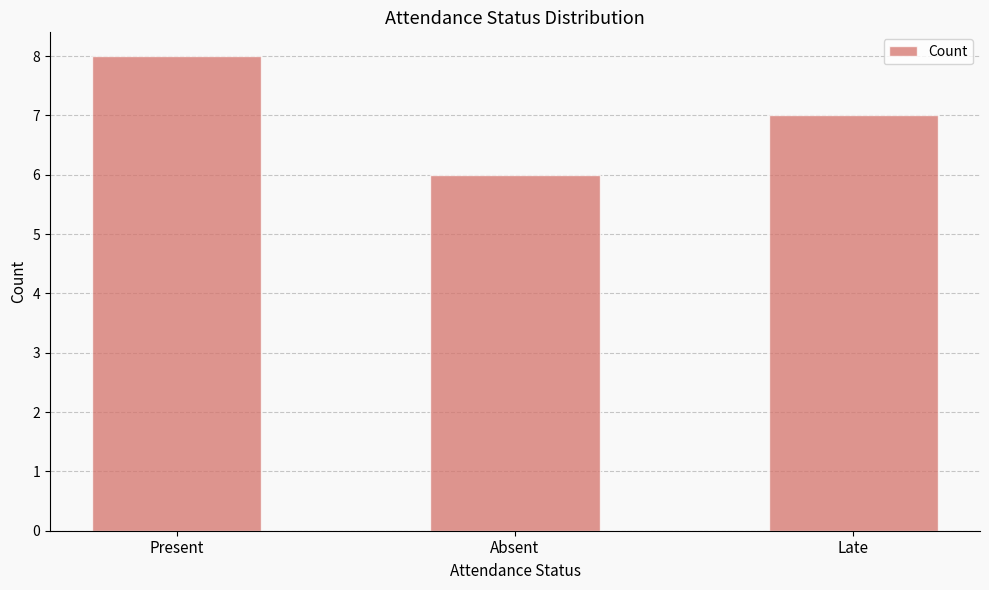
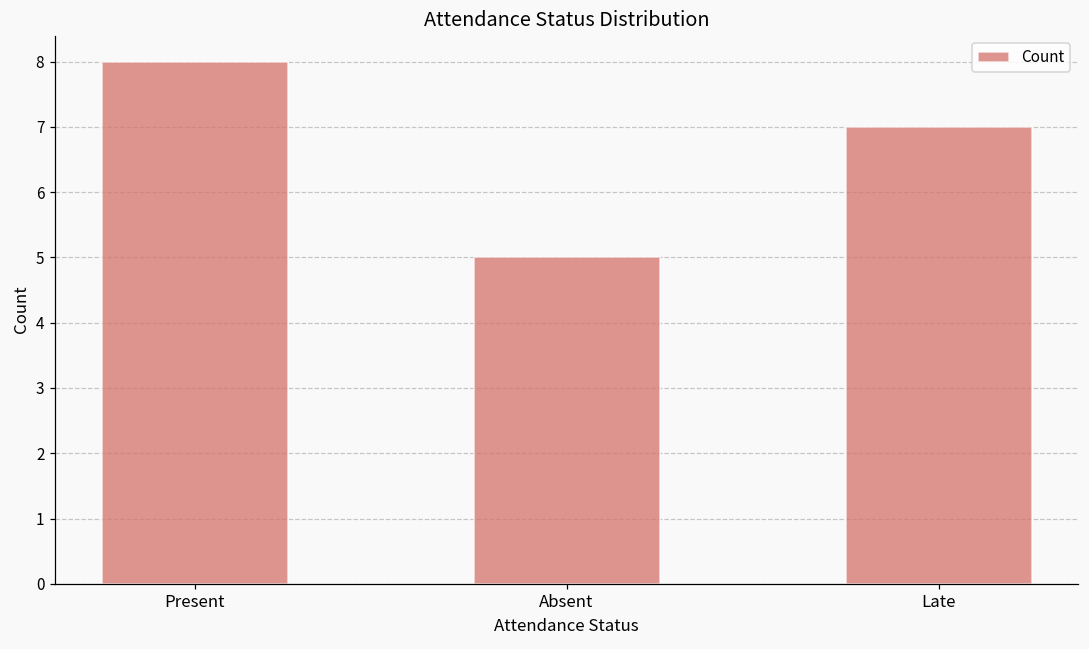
Absent: 6 -> 5
